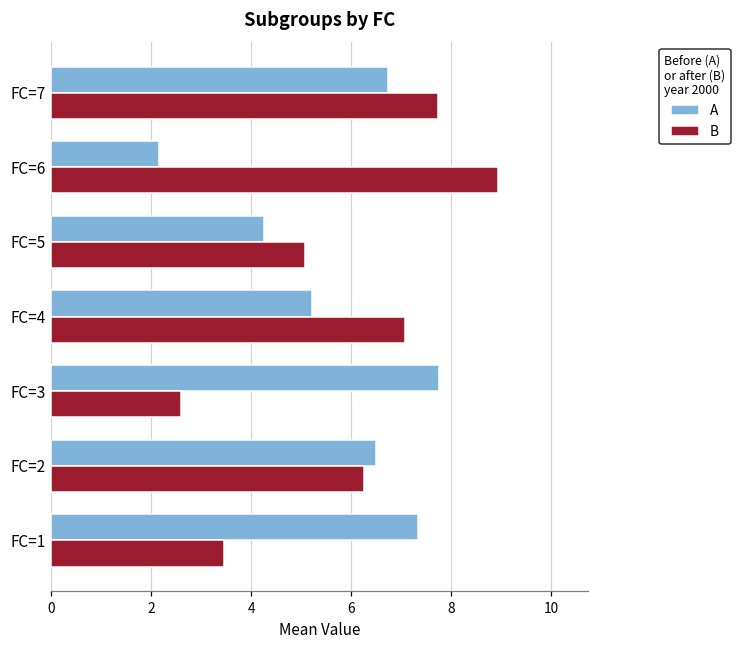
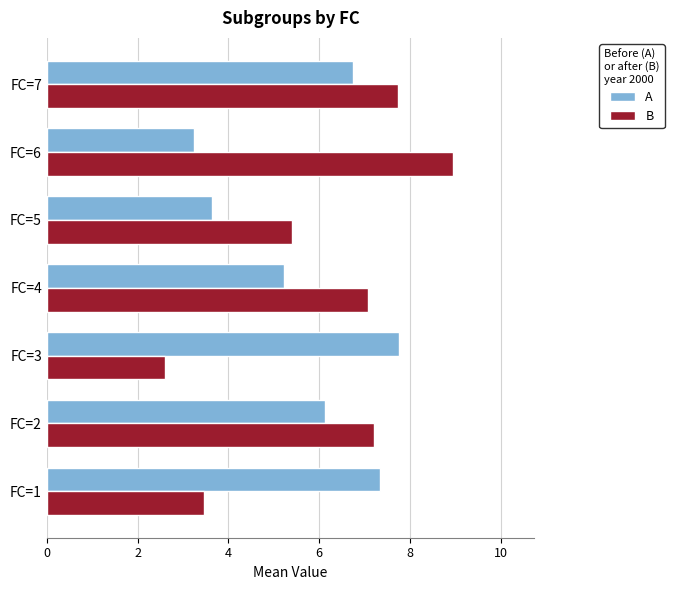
A, FC=6: 2.2 -> 3.2
A, FC=5: 4.3 -> 3.6
B, FC=5: 5.1 -> 5.4
A, FC=2: 6.5 -> 6.1
B, FC=2: 6.3 -> 7.2
